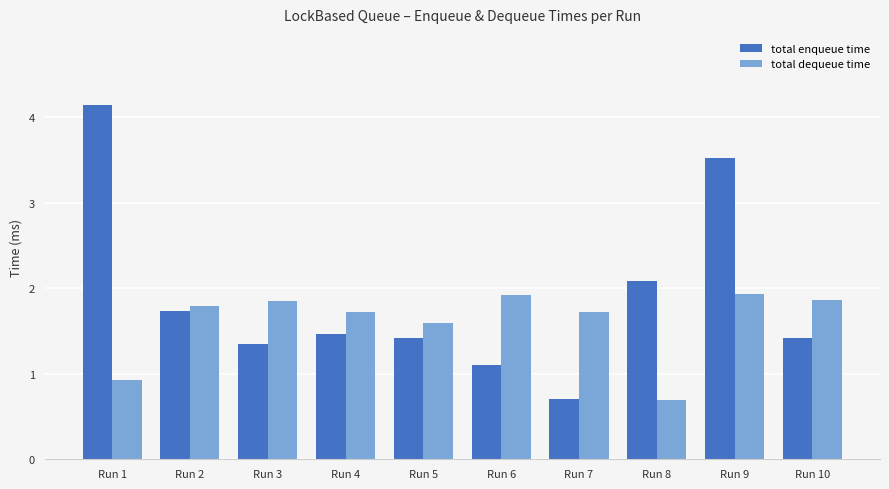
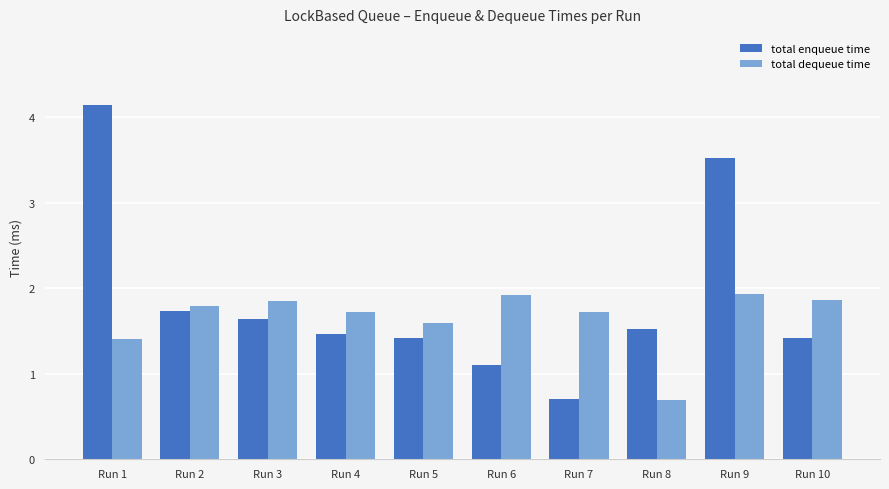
total dequeue time, Run 1: 0.9 -> 1.4
total enqueue time, Run 3: 1.3 -> 1.6
total enqueue time, Run 8: 2.1 -> 1.5
